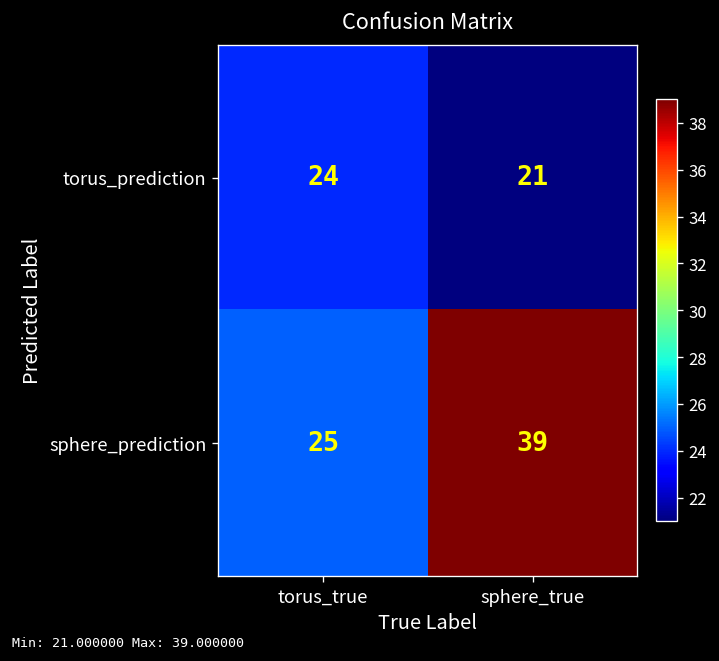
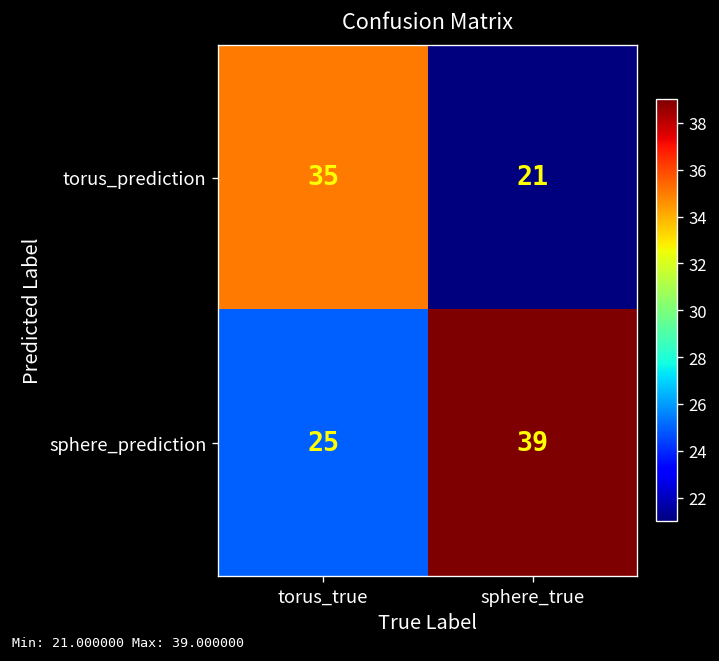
torus_prediction, torus_true: 24 -> 35
